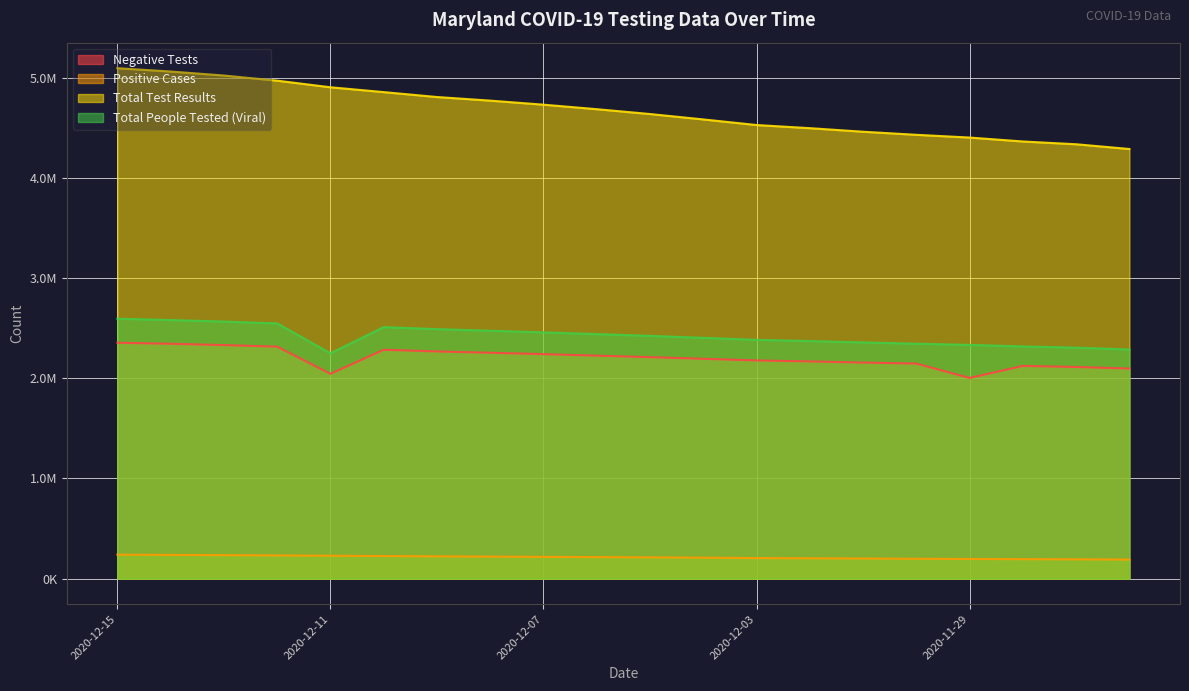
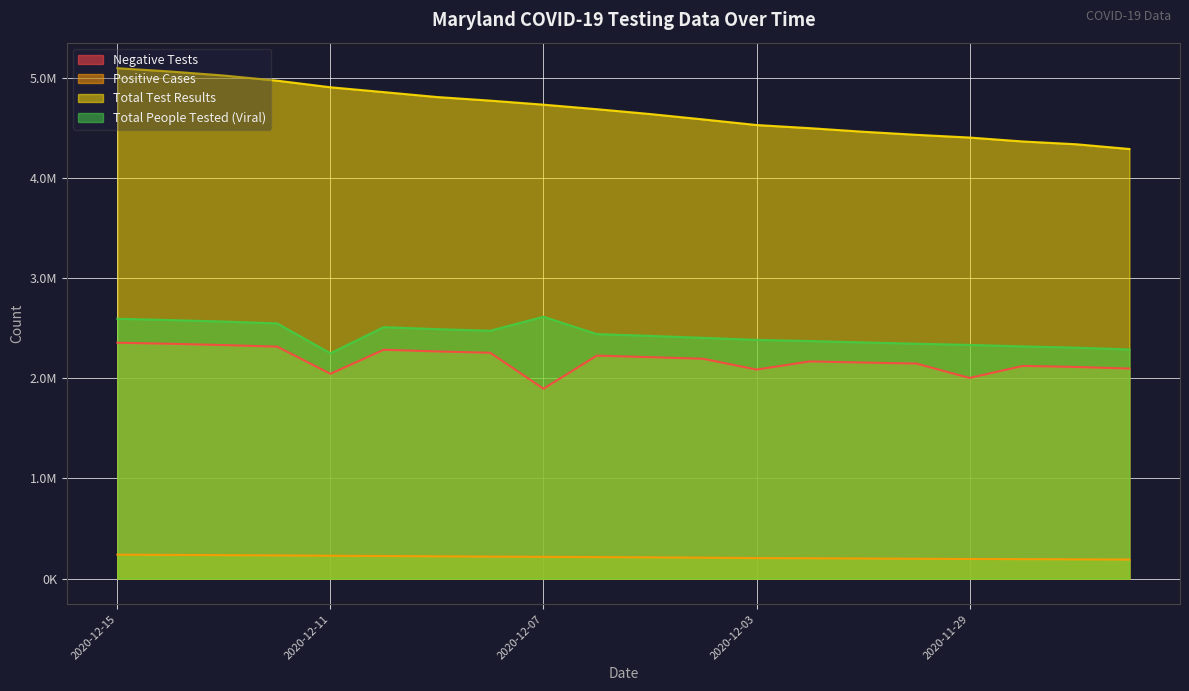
Negative Tests, 2020-12-07: 2240000 -> 1900000
Total People Tested (Viral), 2020-12-07: 2460000 -> 2610000
Negative Tests, 2020-12-03: 2180000 -> 2090000
